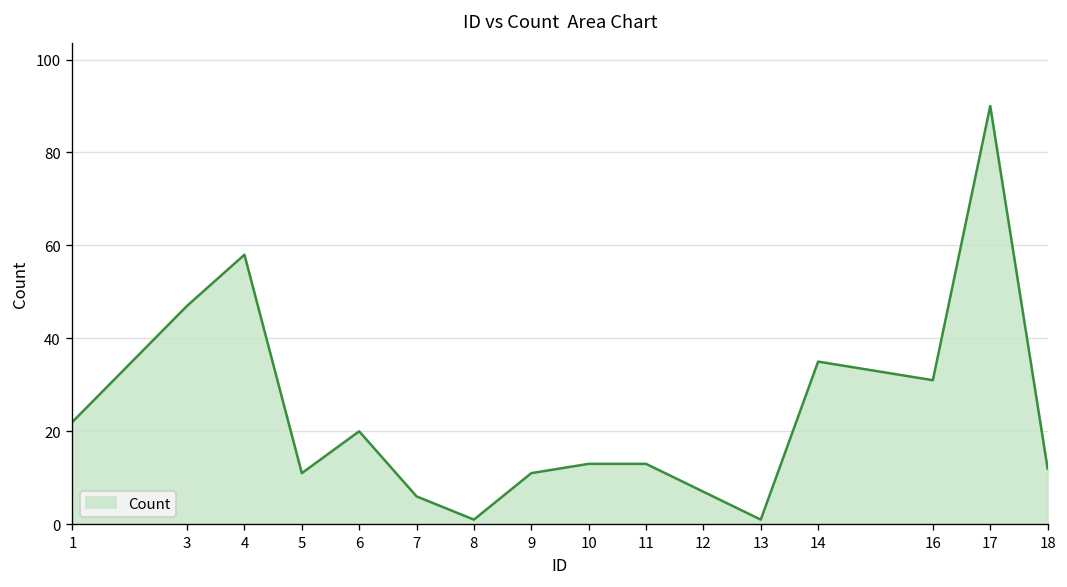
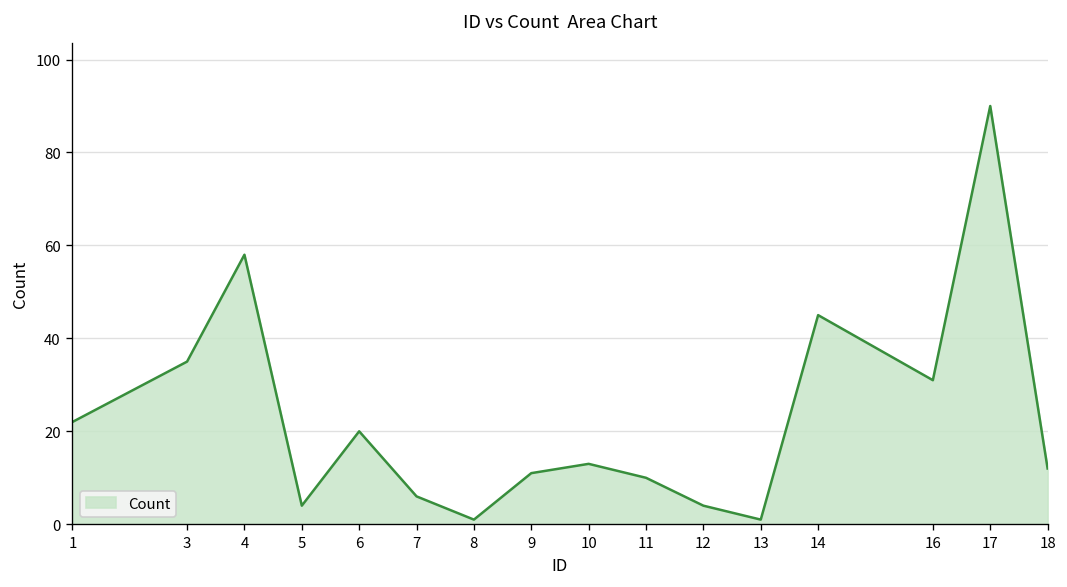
3: 47 -> 35
5: 11 -> 4
11: 13 -> 10
12: 7 -> 4
14: 35 -> 45
